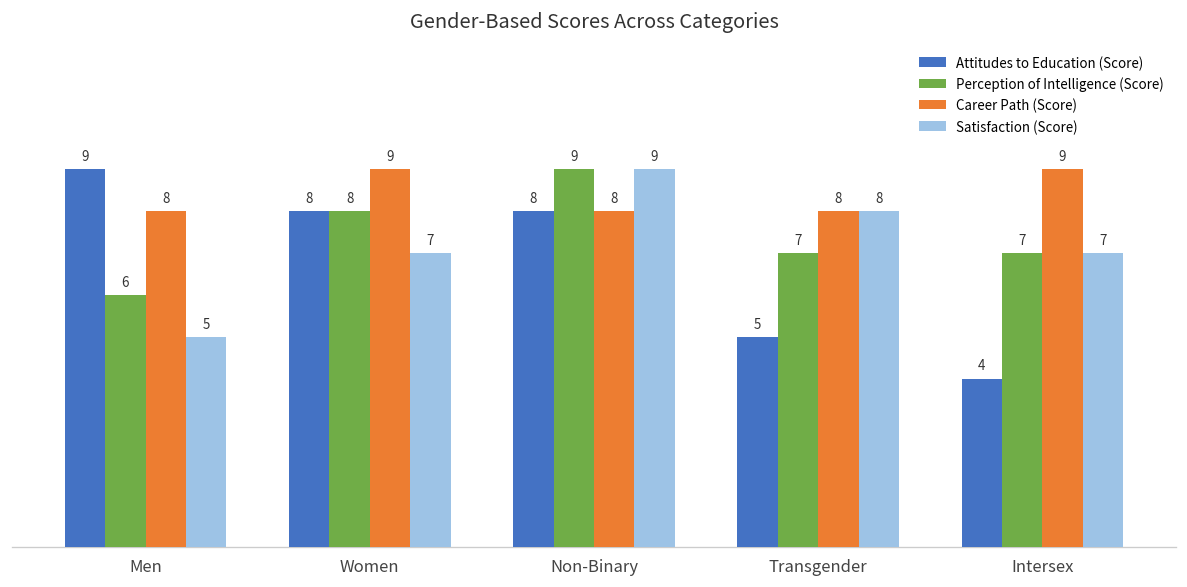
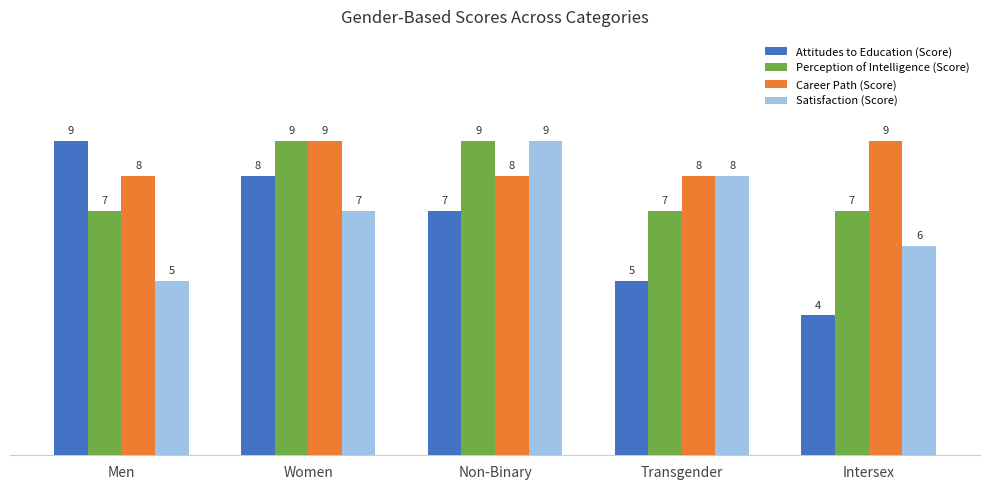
Perception of Intelligence (Score), Men: 6 -> 7
Perception of Intelligence (Score), Women: 8 -> 9
Attitudes to Education (Score), Non-Binary: 8 -> 7
Satisfaction (Score), Intersex: 7 -> 6
